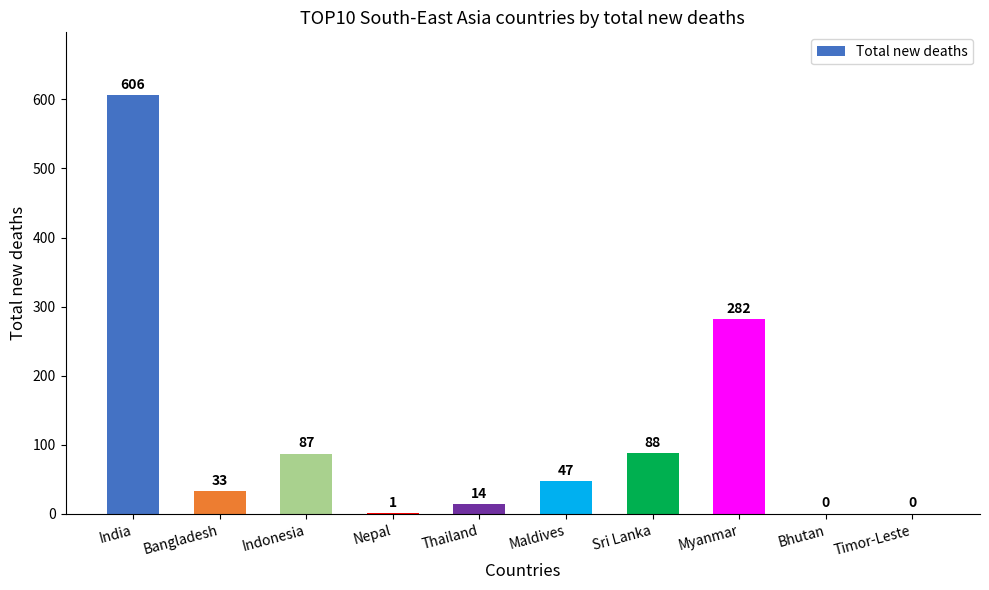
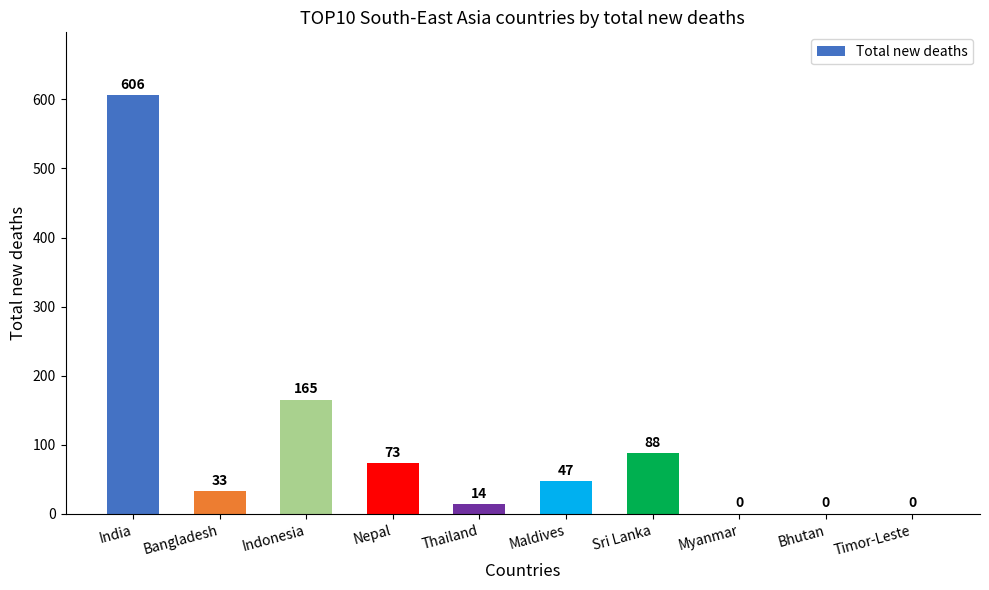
Indonesia: 87 -> 165
Nepal: 1 -> 73
Myanmar: 282 -> 0
